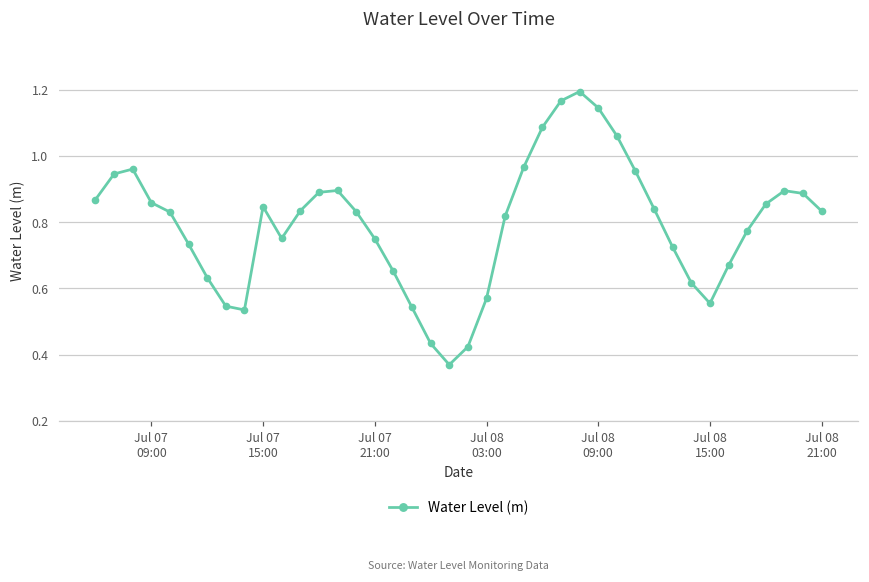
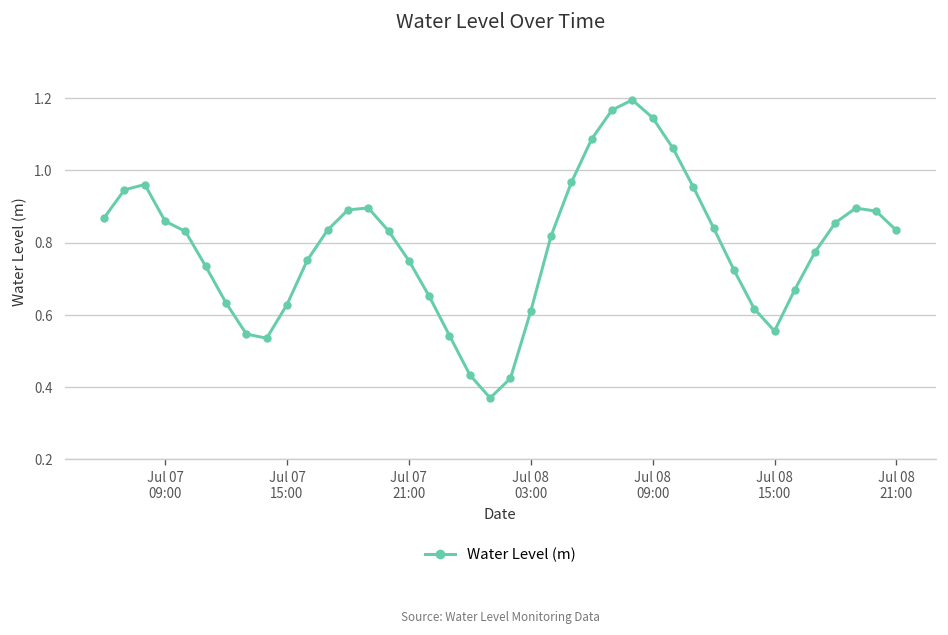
Jul 07 15:00: 0.85 -> 0.63
Jul 08 03:00: 0.57 -> 0.61
